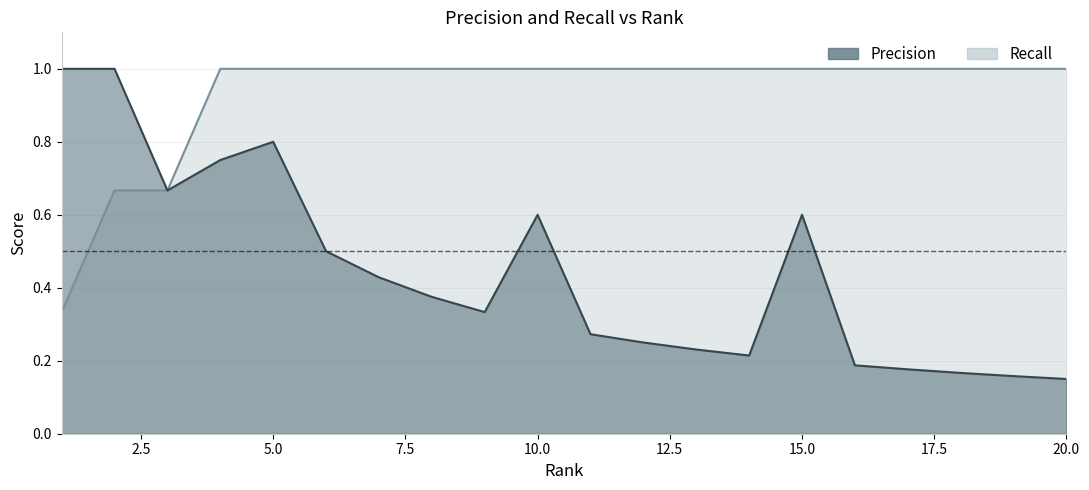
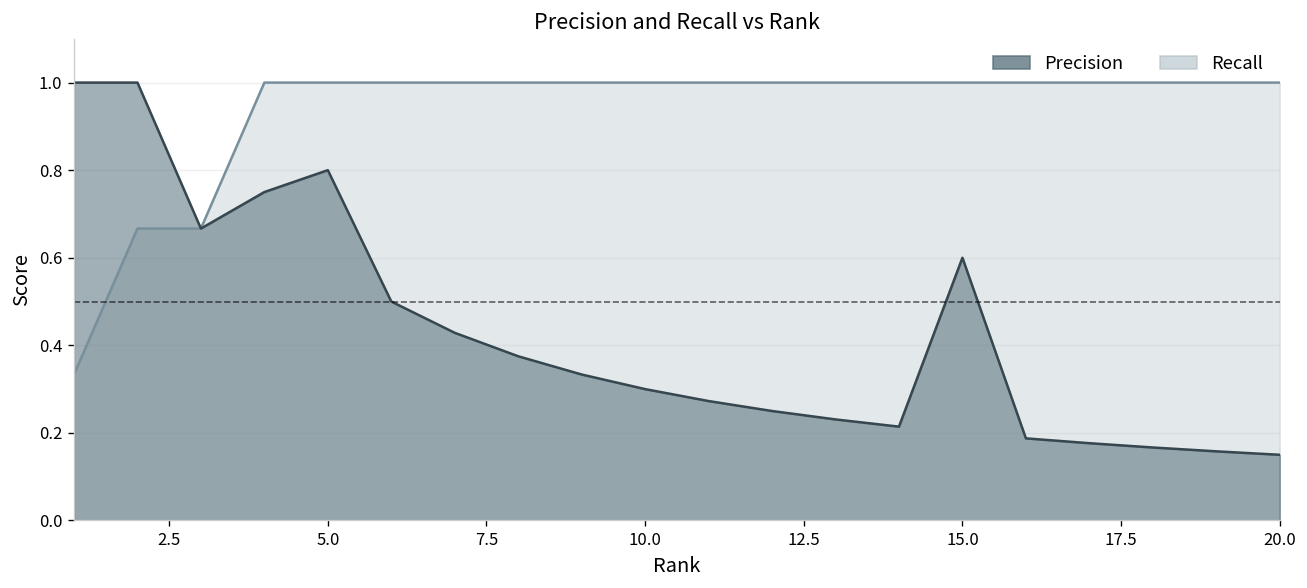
Precision, 10.0: 0.6 -> 0.3
